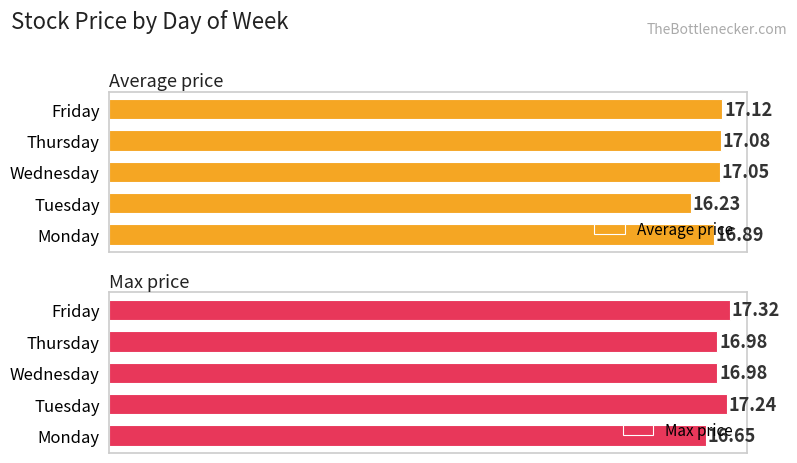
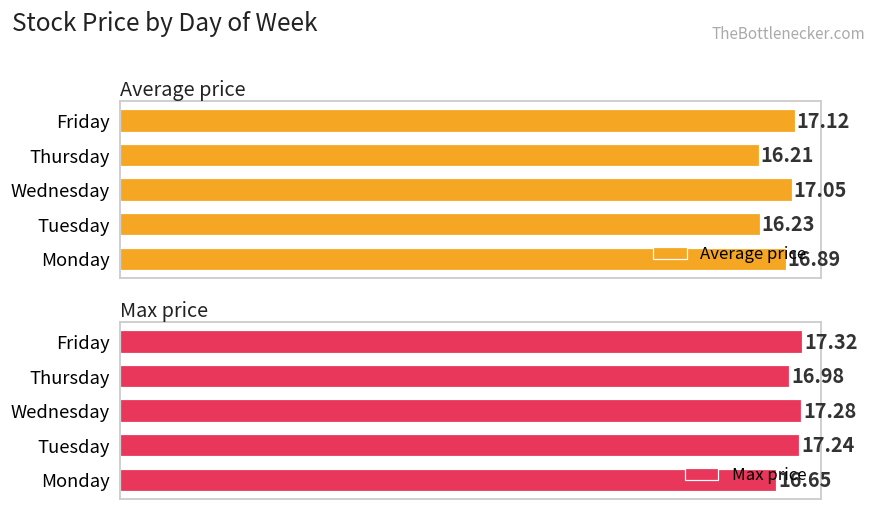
Average price, Thursday: 17.08 -> 16.21
Max price, Wednesday: 16.98 -> 17.28
